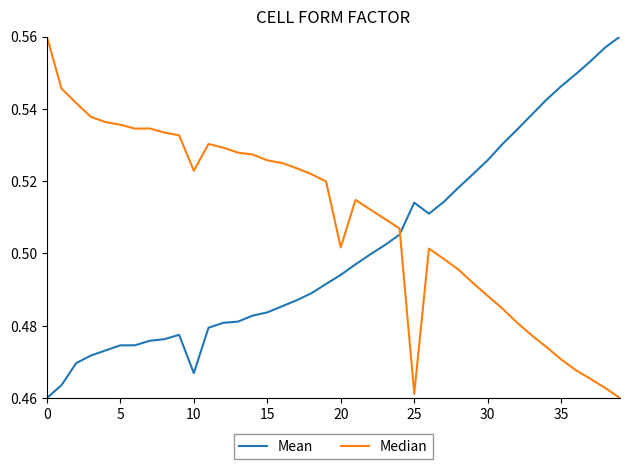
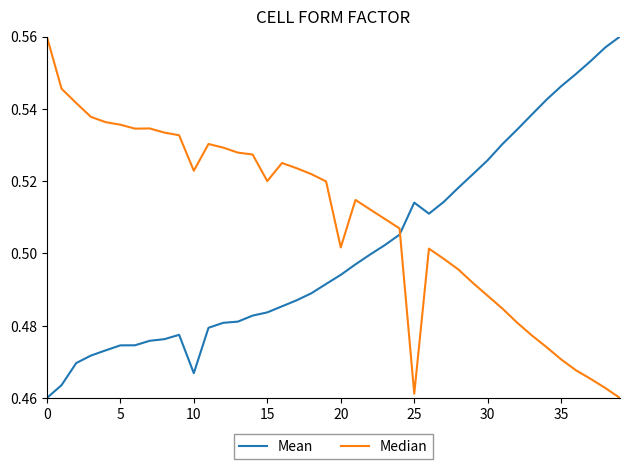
Median, 15: 0.526 -> 0.520
